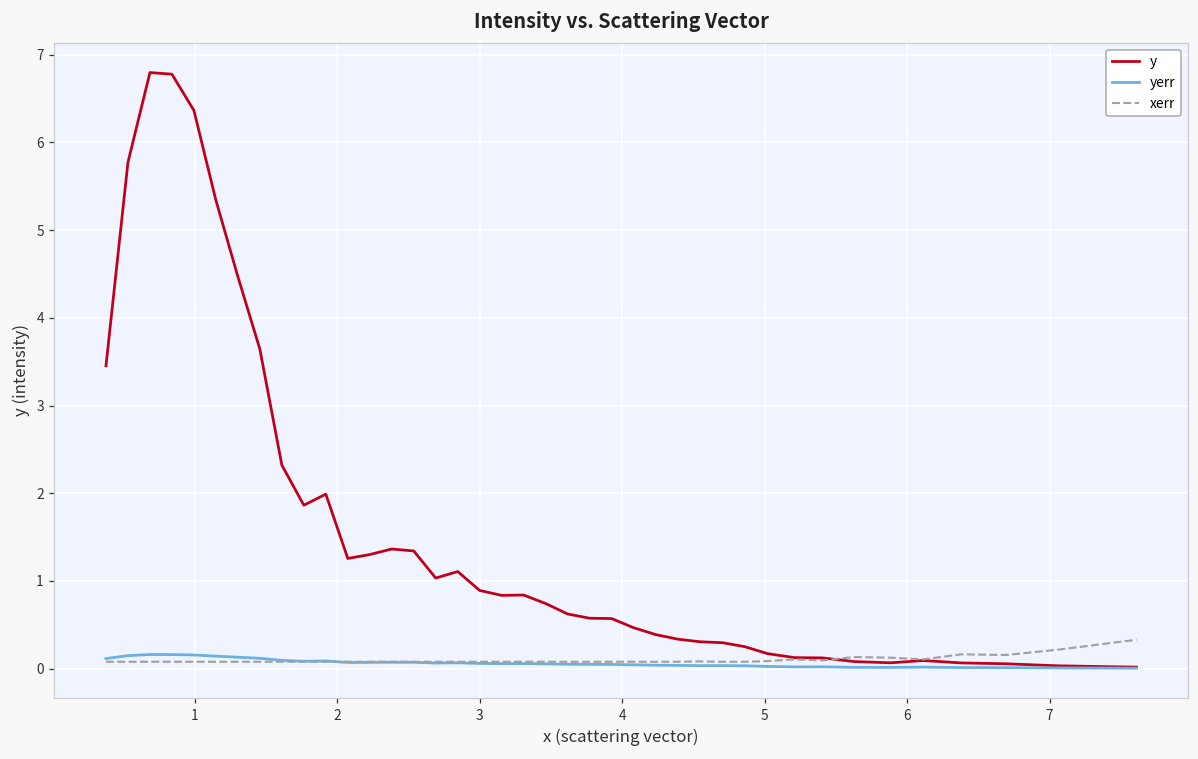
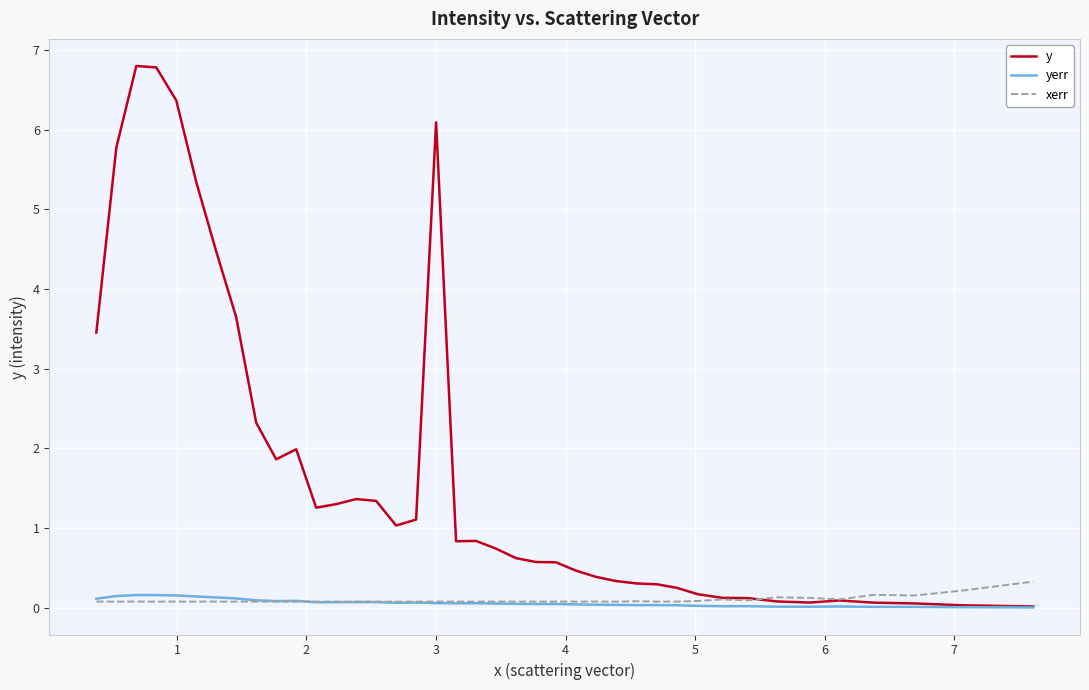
y, 3: 0.9 -> 6.1
